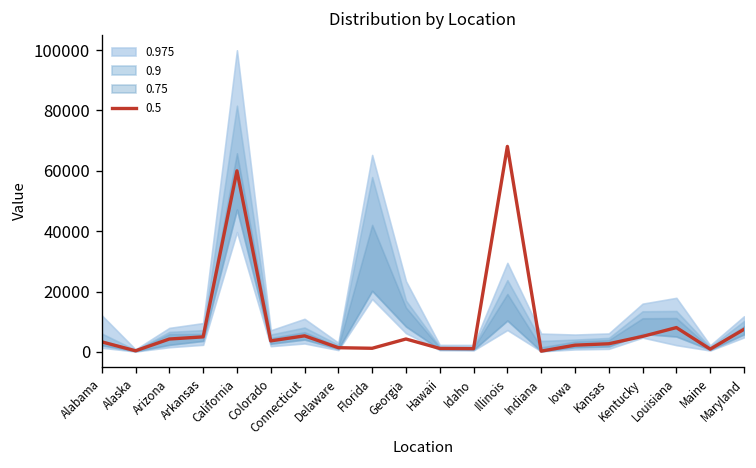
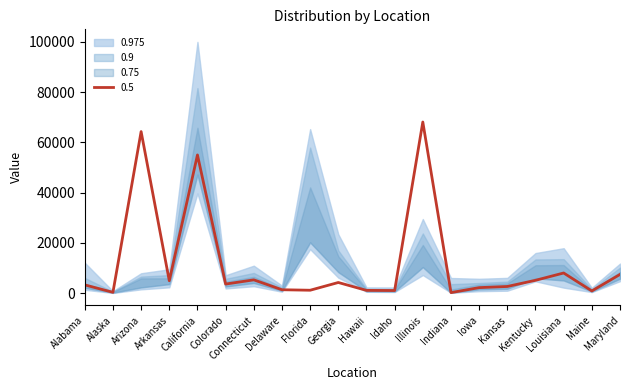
0.5, Arizona: 4000 -> 64000
0.5, California: 60000 -> 55000
